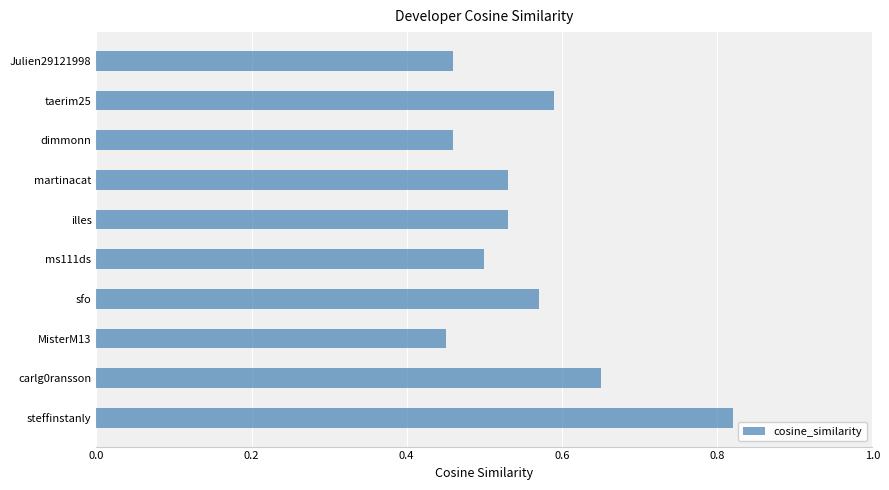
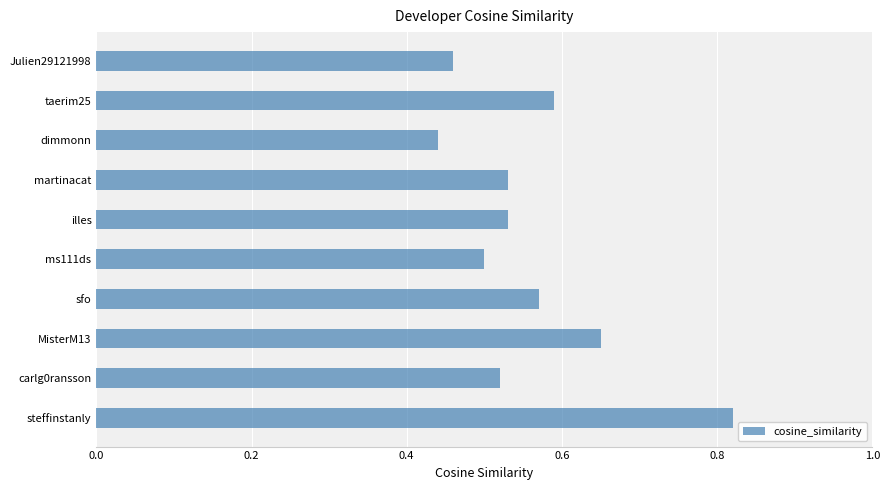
dimmonn: 0.46 -> 0.44
MisterM13: 0.45 -> 0.65
carlg0ransson: 0.65 -> 0.52
